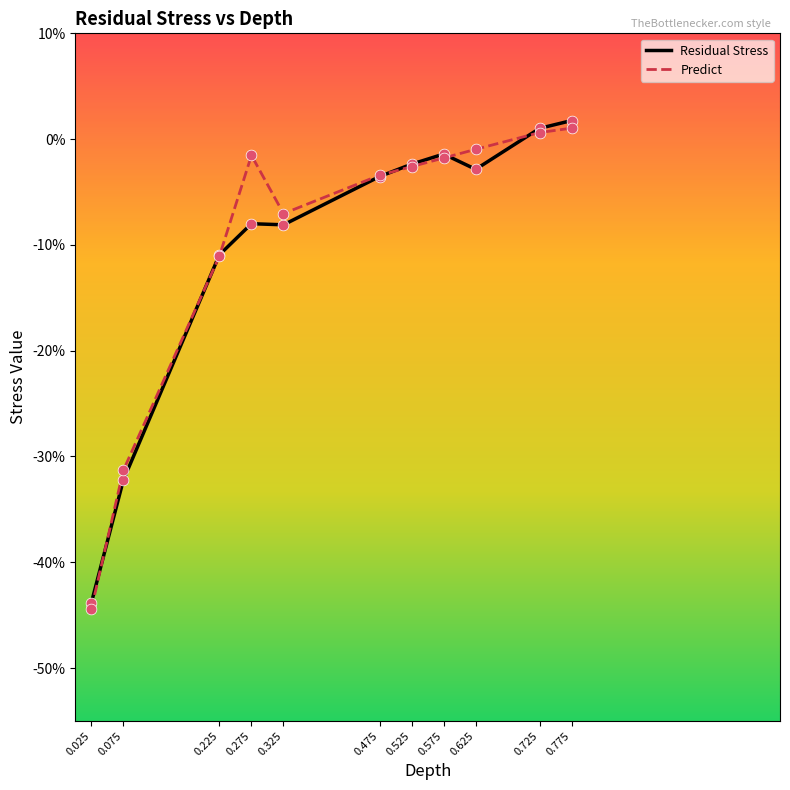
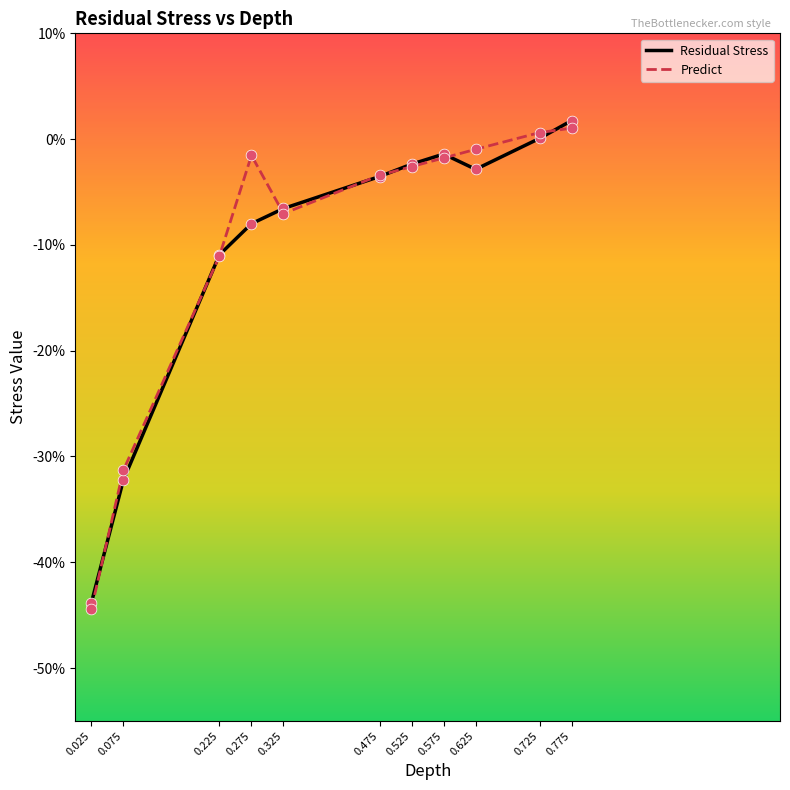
Residual Stress, 0.325: -8.1% -> -6.6%
Residual Stress, 0.725: 1.0% -> 0.1%
